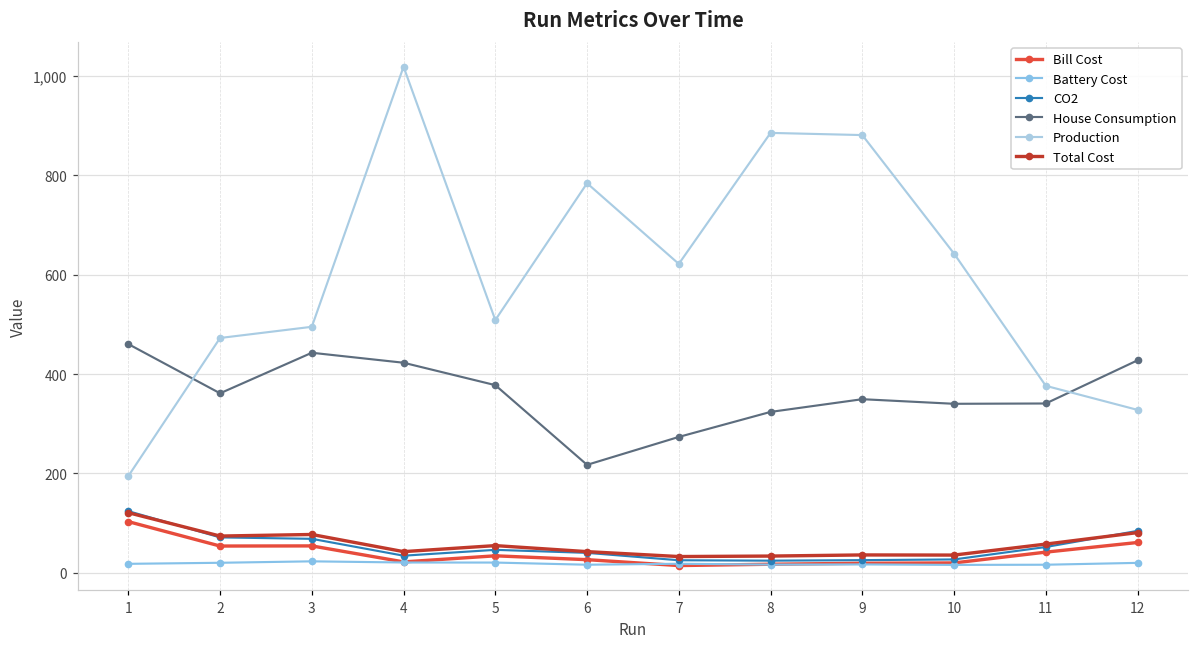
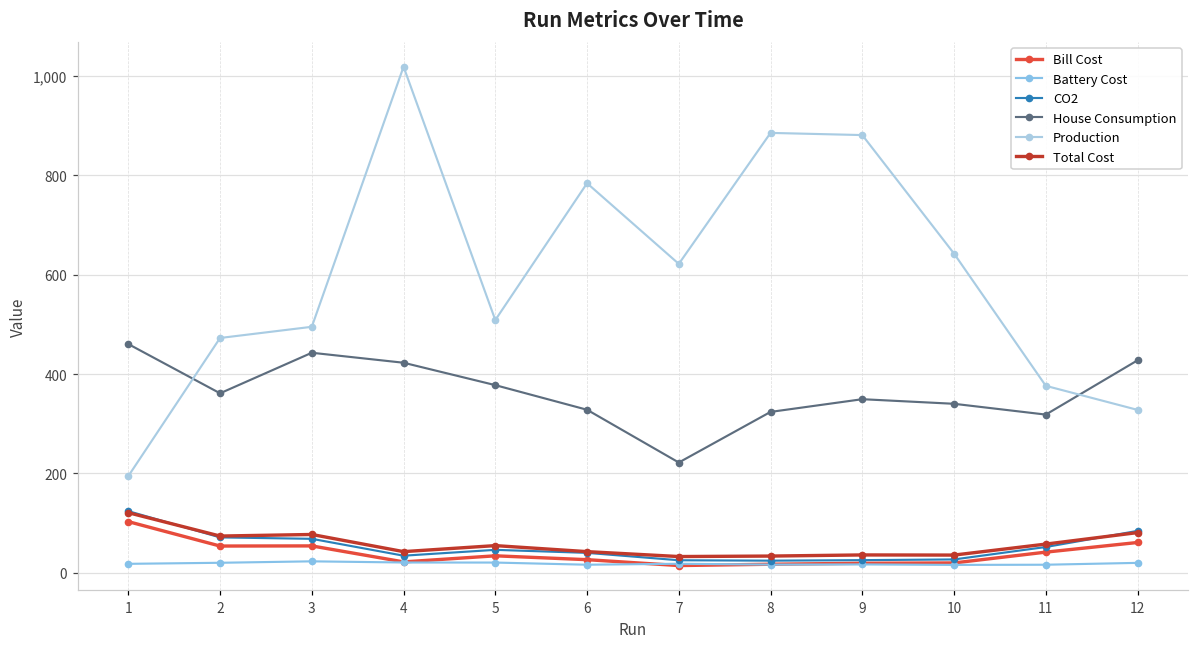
House Consumption, 6: 220 -> 330
House Consumption, 7: 270 -> 220
House Consumption, 11: 340 -> 320
